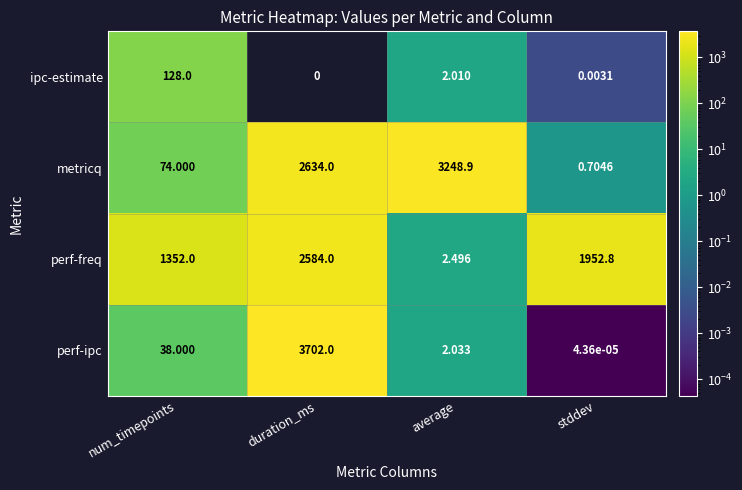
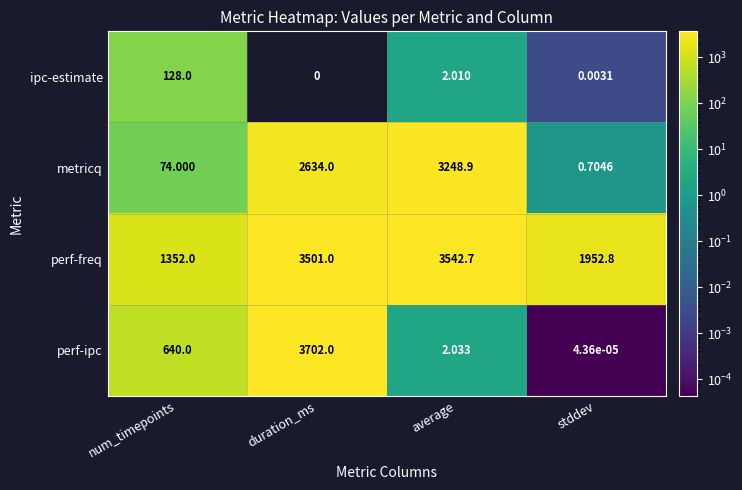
perf-freq, duration_ms: 2584.0 -> 3501.0
perf-freq, average: 2.496 -> 3542.7
perf-ipc, num_timepoints: 38.000 -> 640.0
